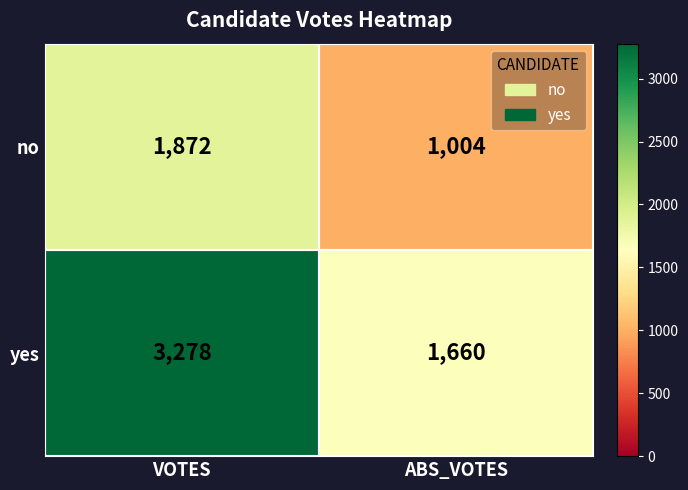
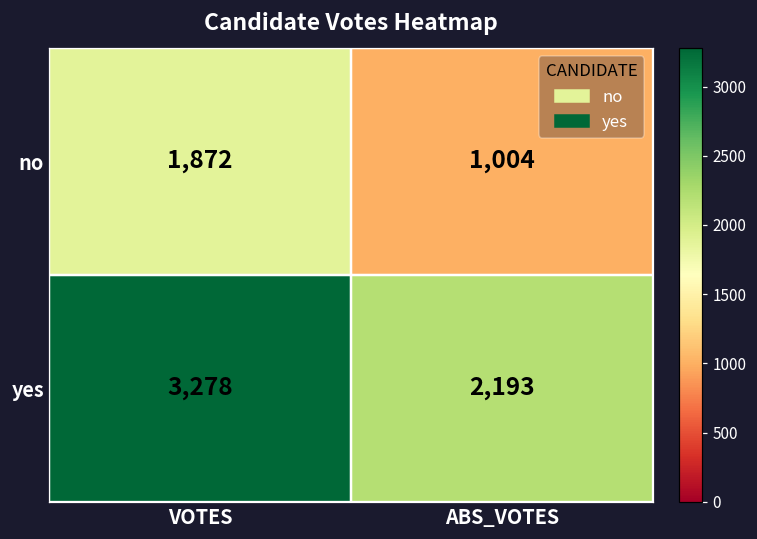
yes, ABS_VOTES: 1,660 -> 2,193
